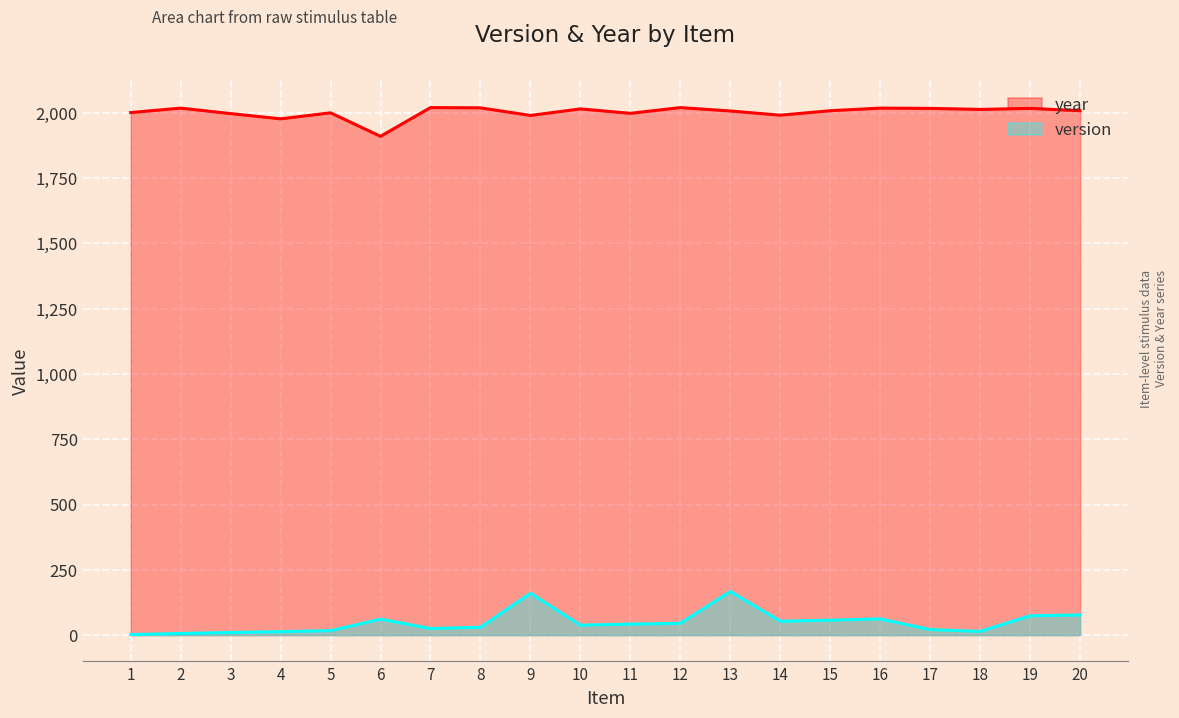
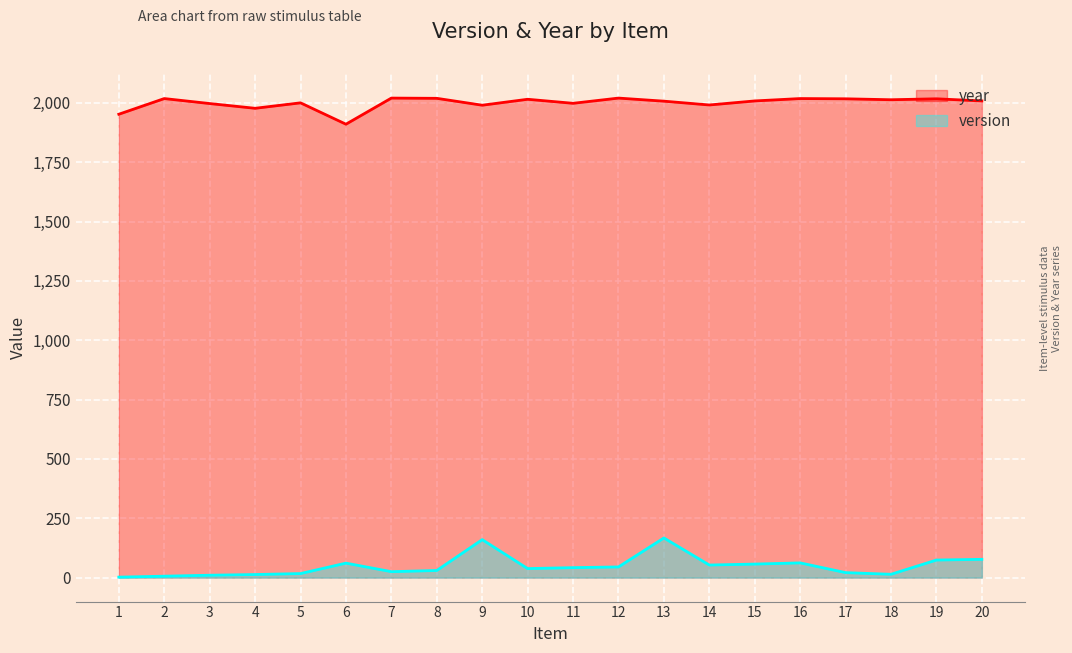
year, 1: 2,000 -> 1,950
